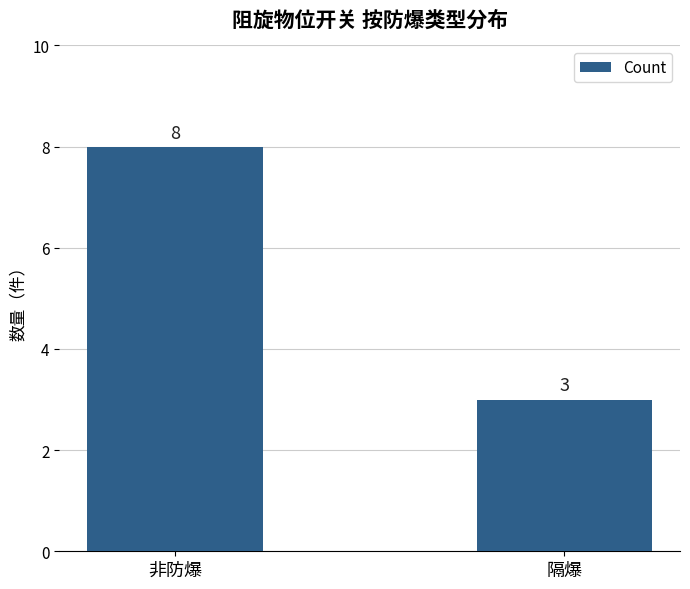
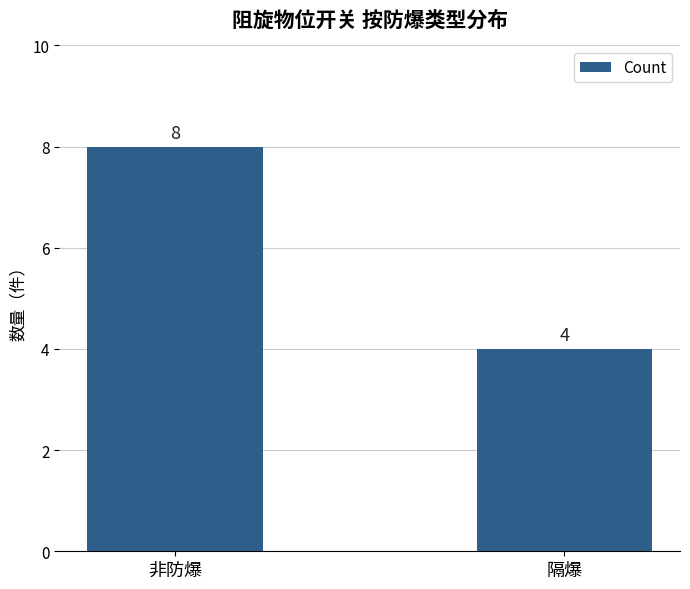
隔爆: 3 -> 4
